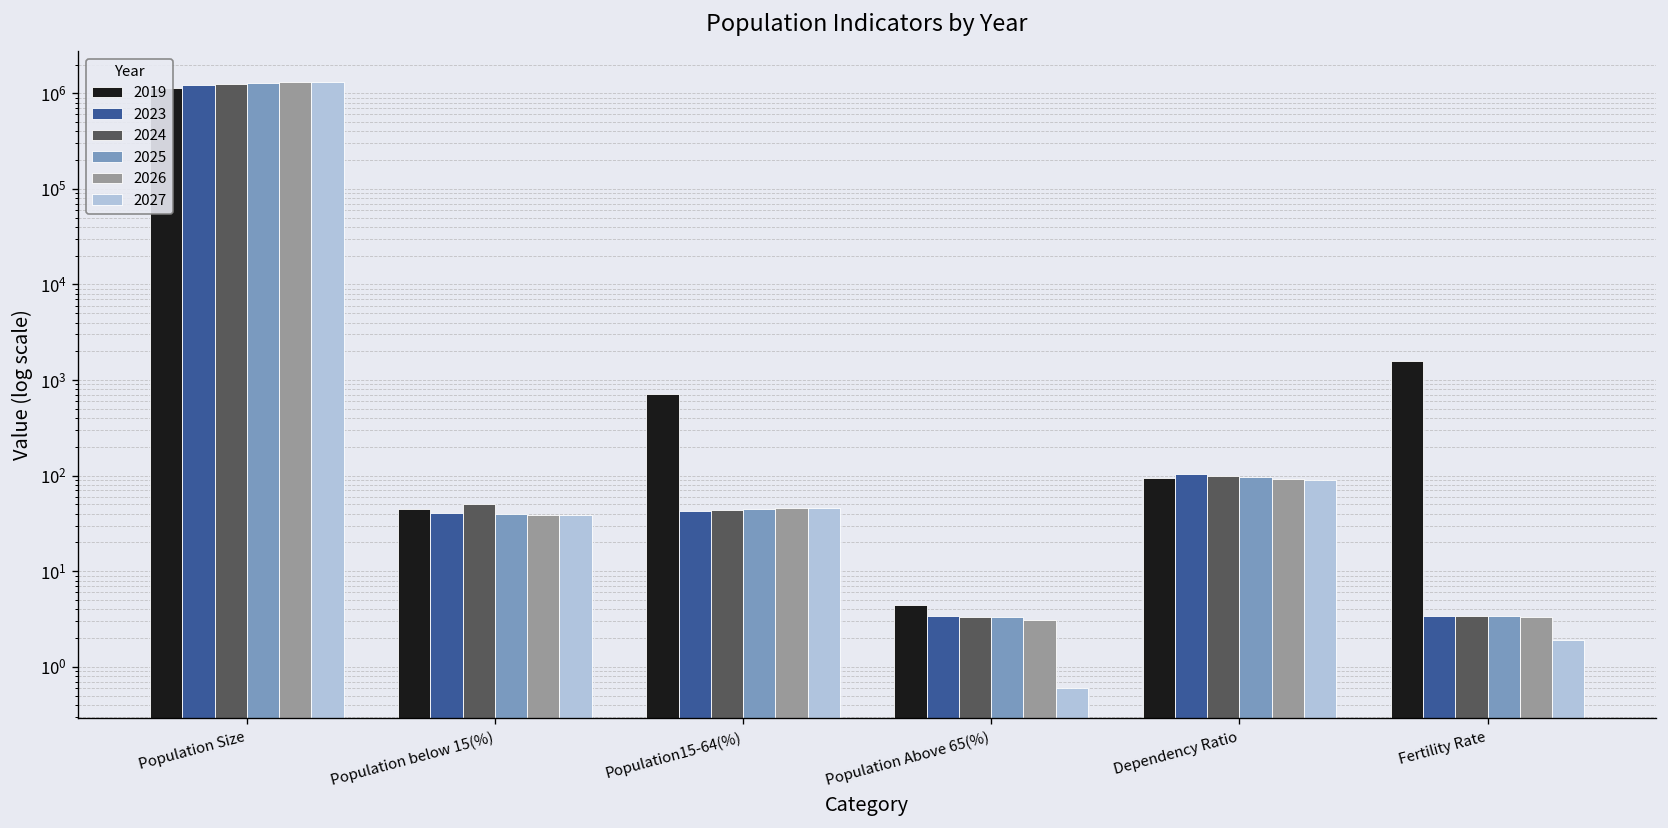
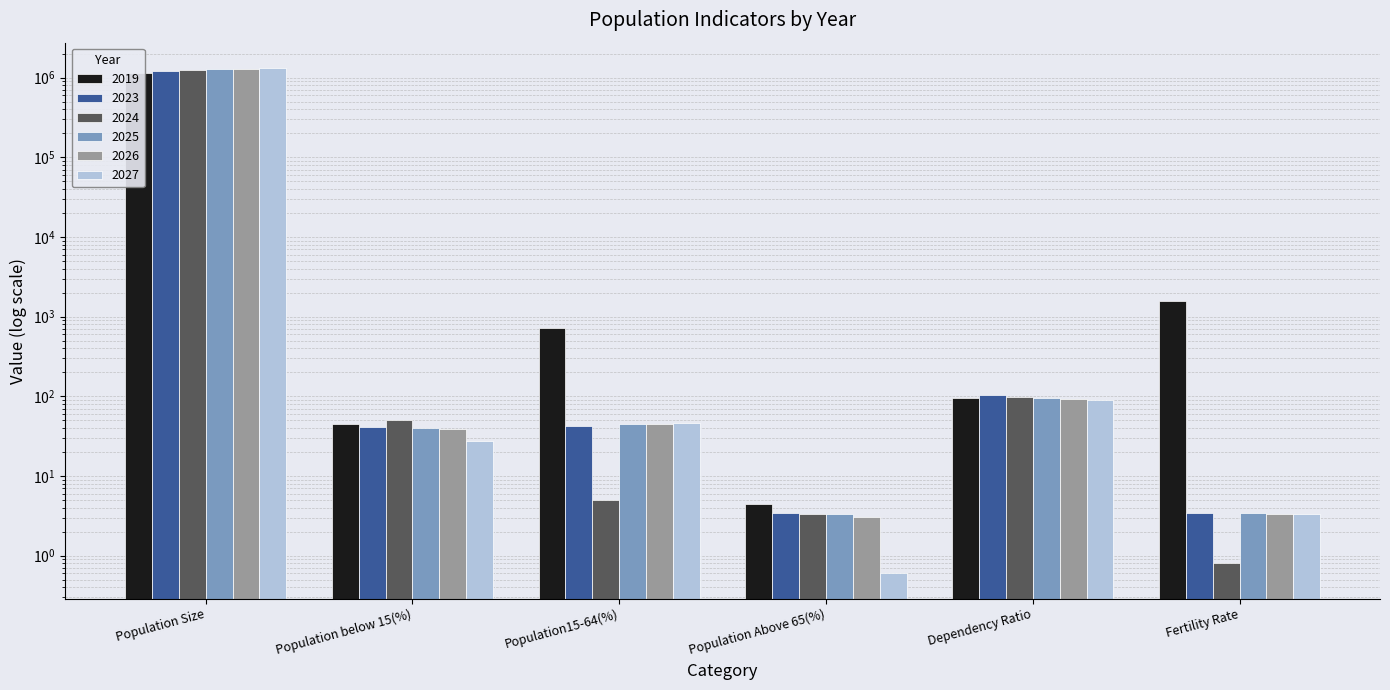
2027, Population below 15(%): 40 -> 27
2024, Population15-64(%): 40 -> 5
2024, Fertility Rate: 3.4 -> 0.8
2027, Fertility Rate: 1.9 -> 3.3
